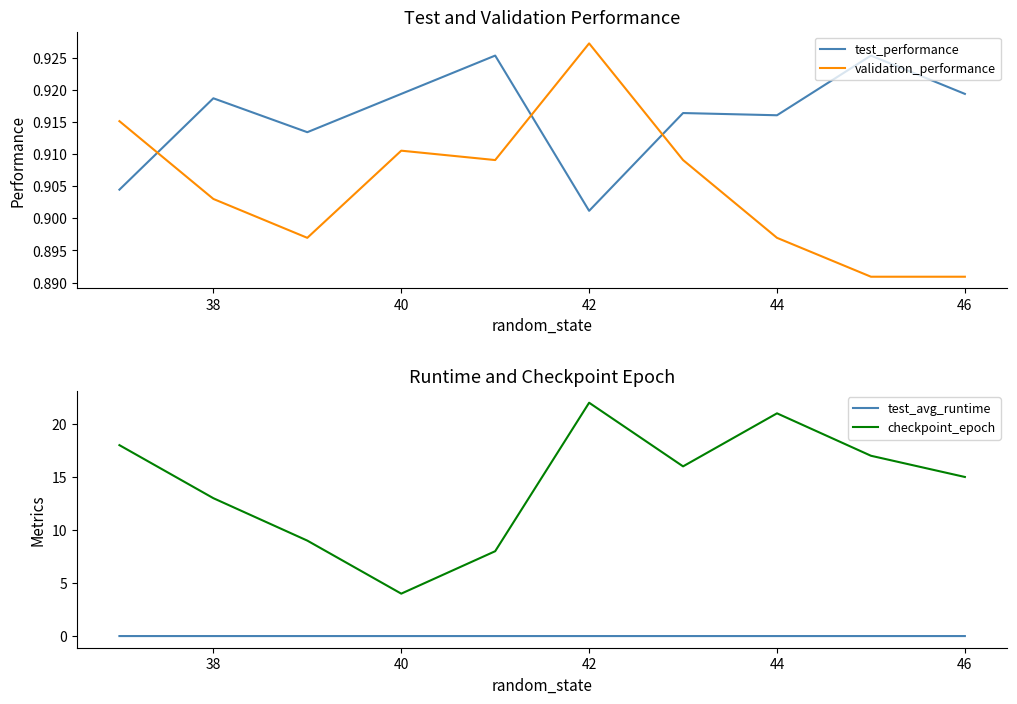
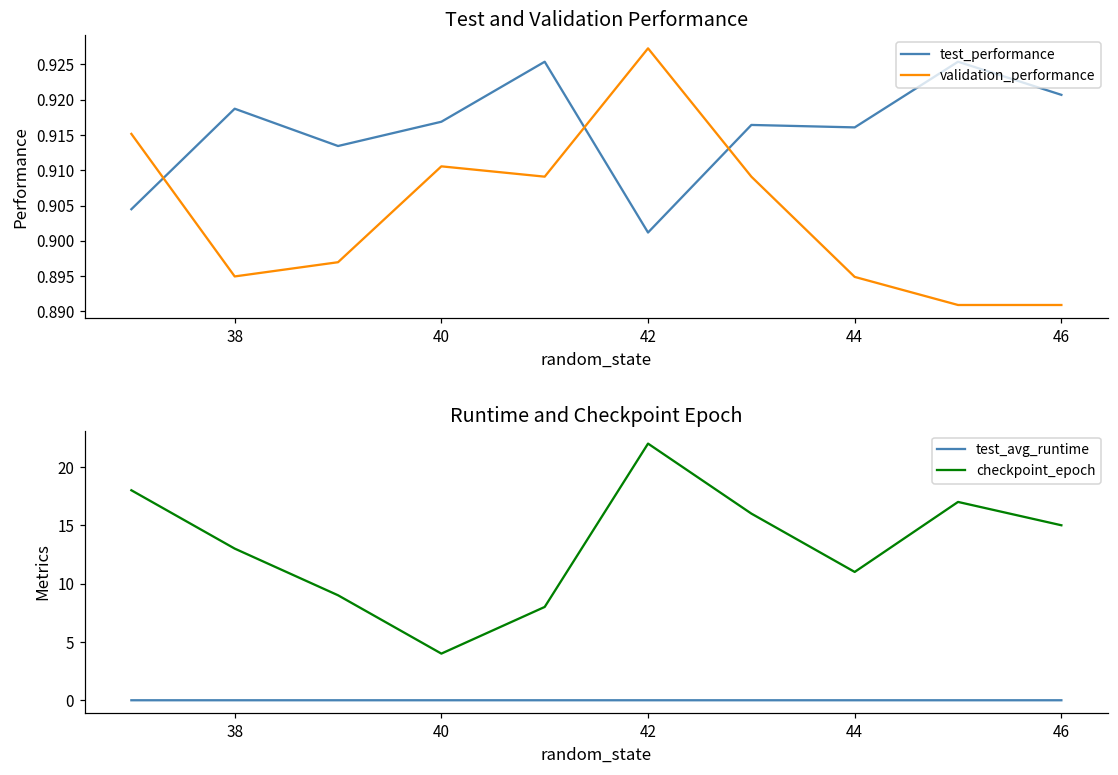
Test and Validation Performance, validation_performance, 38: 0.903 -> 0.895
Test and Validation Performance, test_performance, 40: 0.919 -> 0.917
Test and Validation Performance, validation_performance, 44: 0.897 -> 0.895
Test and Validation Performance, test_performance, 46: 0.919 -> 0.921
Runtime and Checkpoint Epoch, checkpoint_epoch, 44: 21 -> 11
